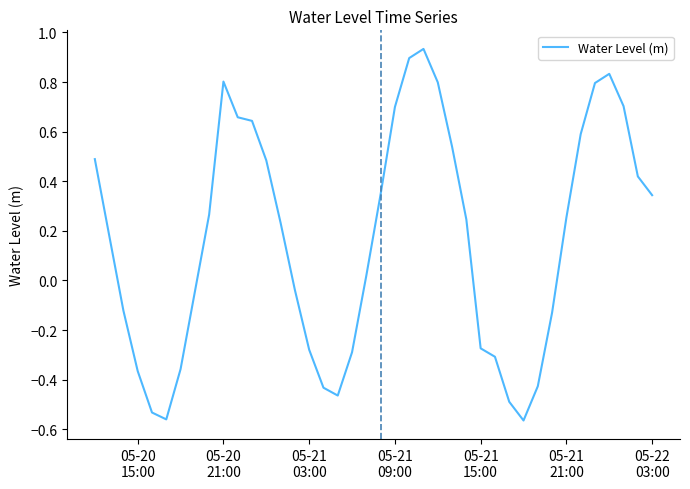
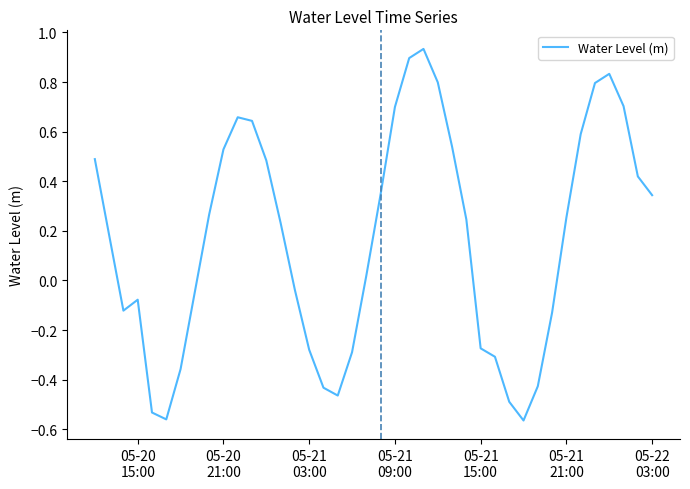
05-20 15:00: -0.37 -> -0.08
05-20 21:00: 0.80 -> 0.53
